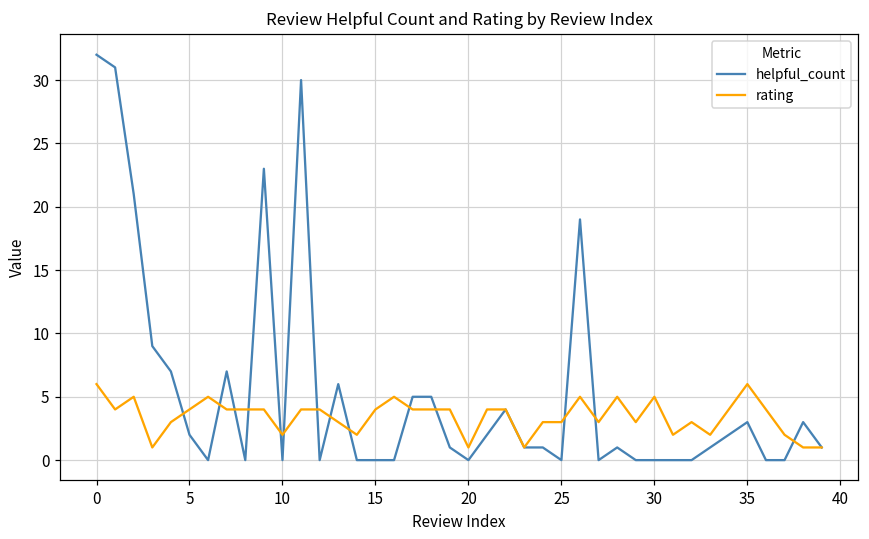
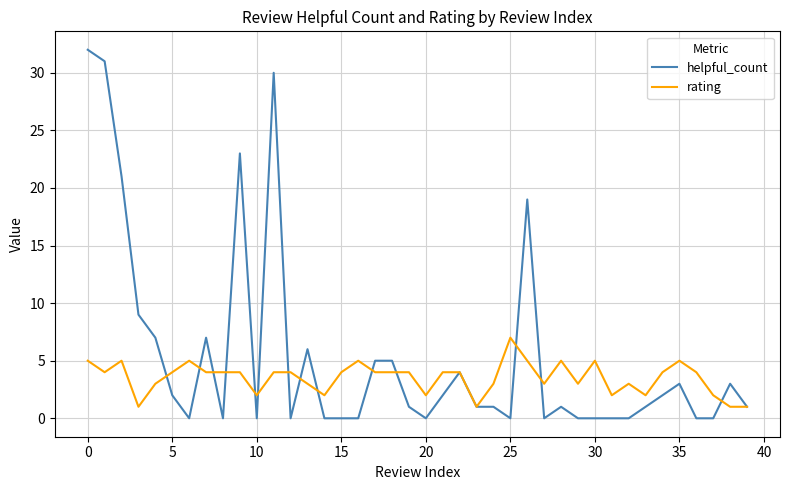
rating, 0: 6 -> 5
rating, 20: 1 -> 2
rating, 25: 3 -> 7
rating, 35: 6 -> 5
